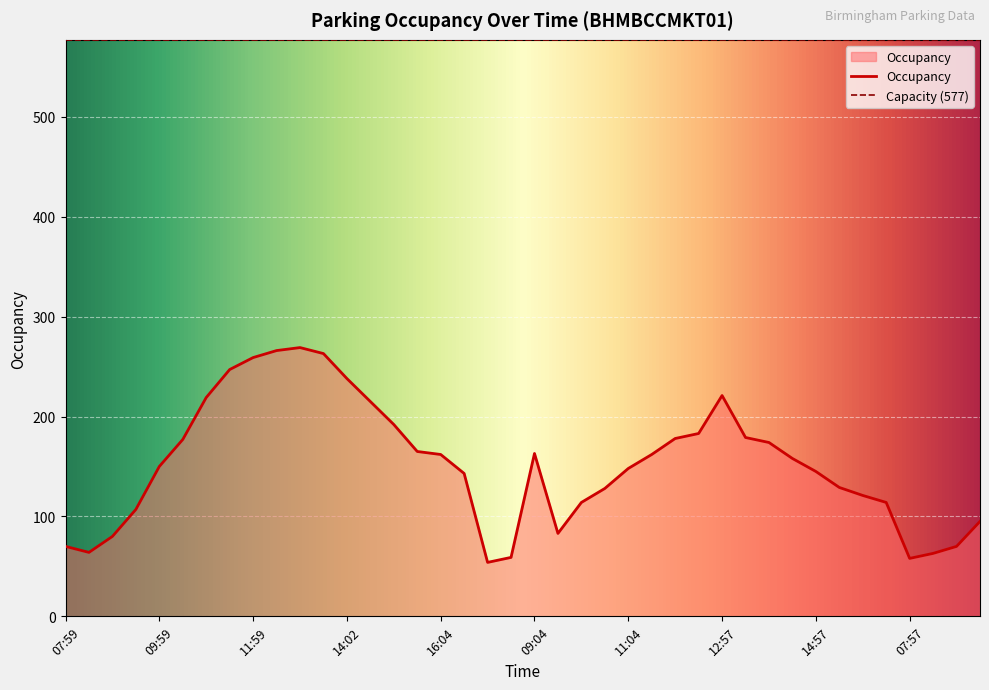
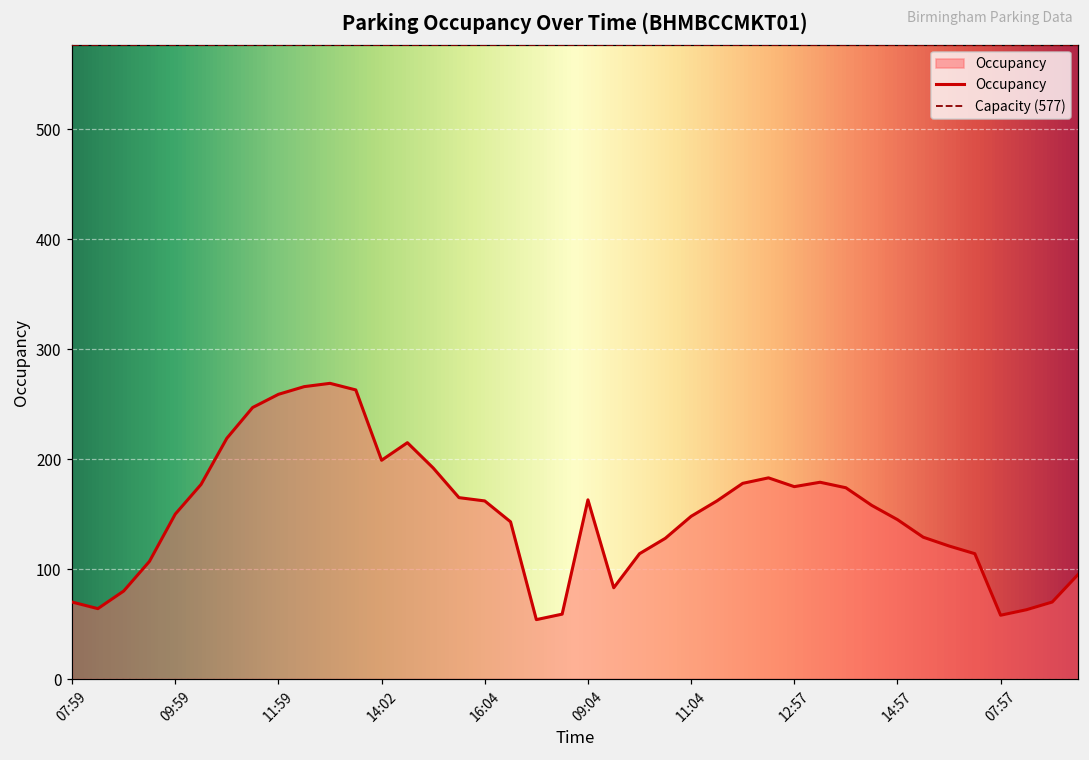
14:02: 240 -> 200
12:57: 220 -> 180
